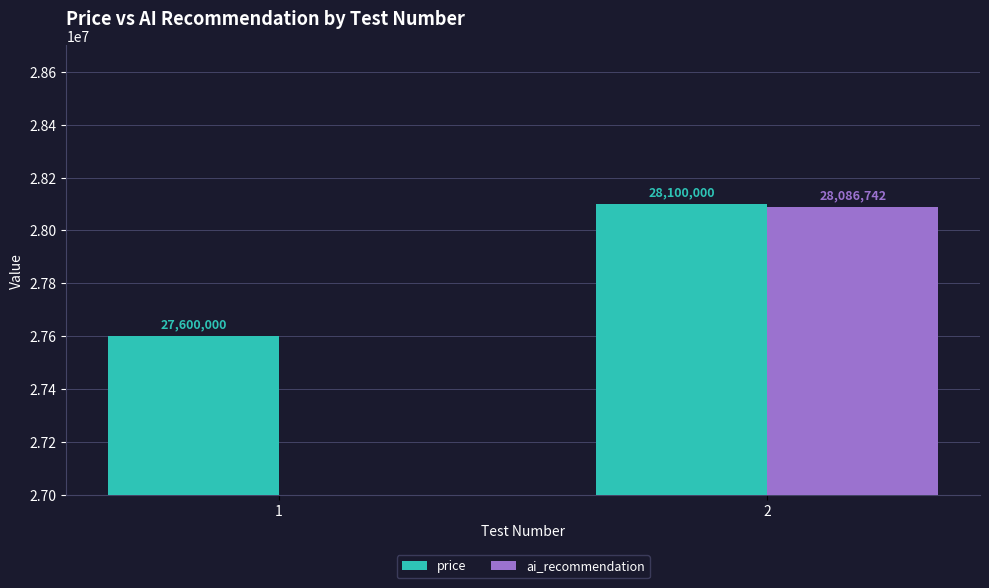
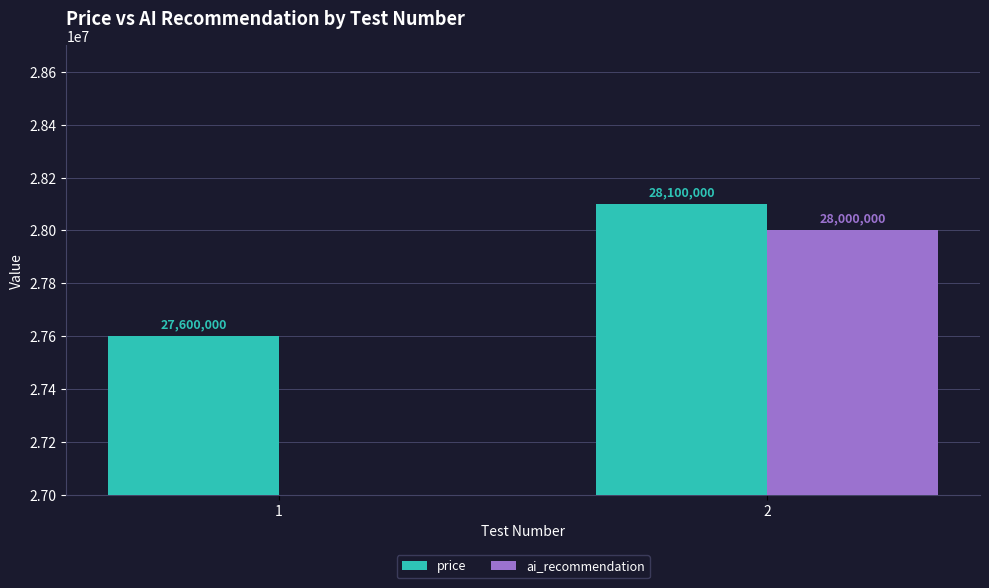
ai_recommendation, 2: 28,086,742 -> 28,000,000
